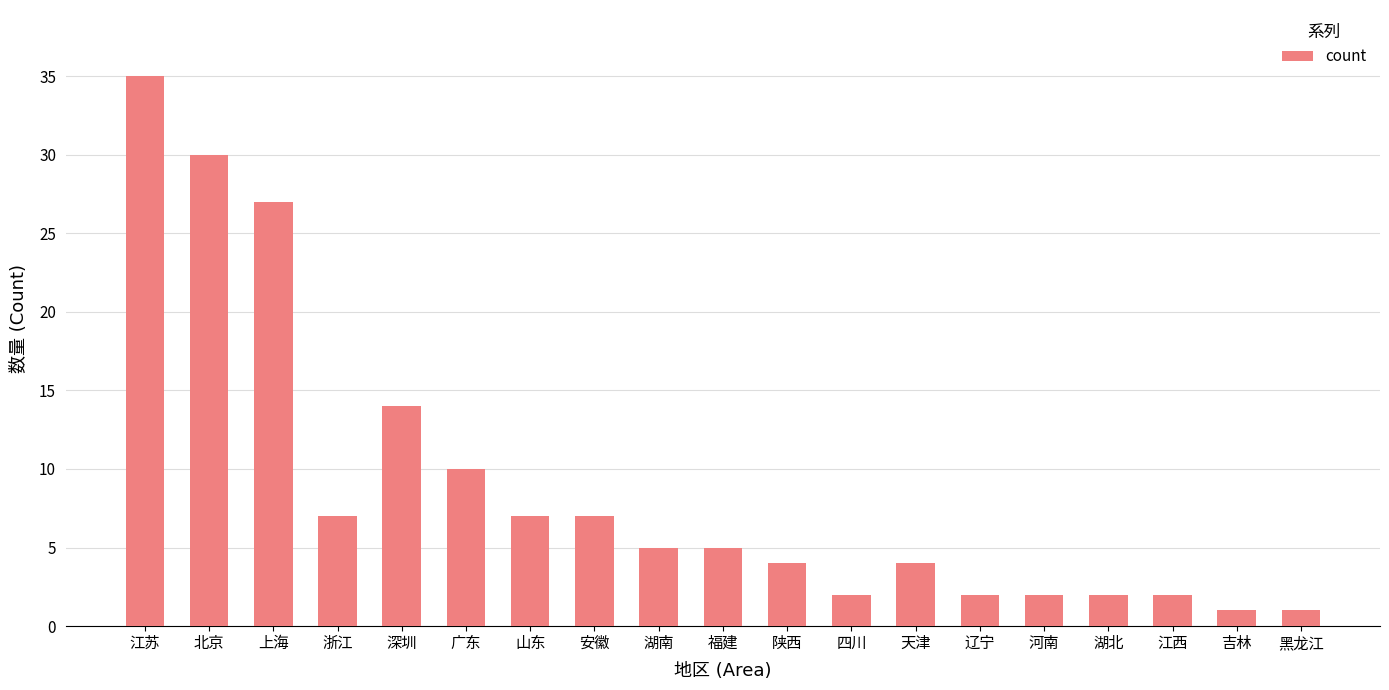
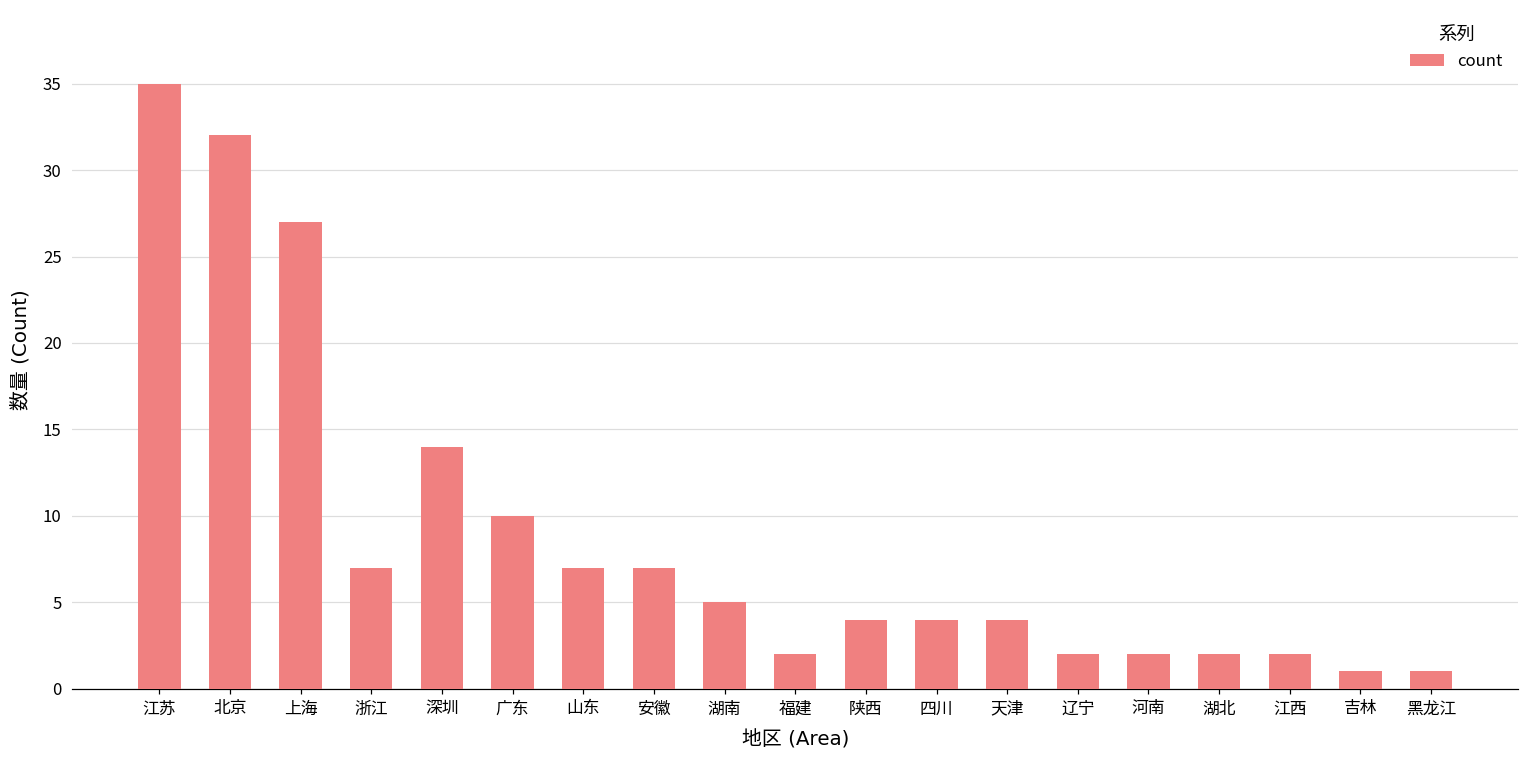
北京: 30 -> 32
福建: 5 -> 2
四川: 2 -> 4
